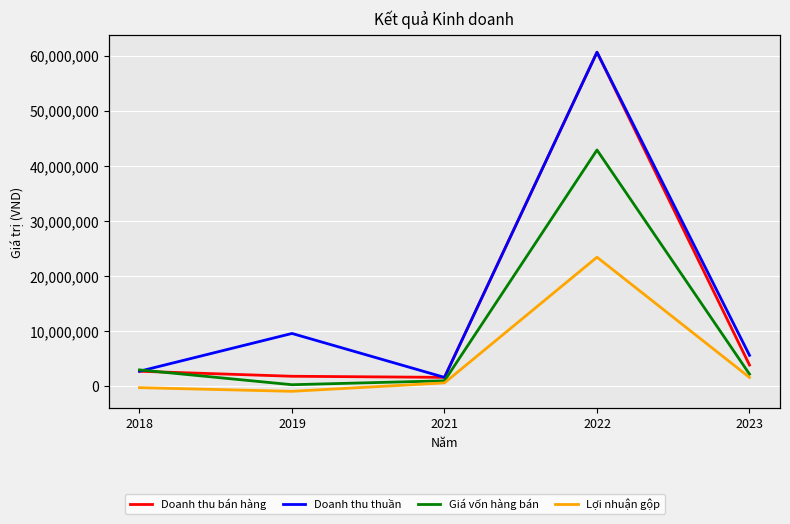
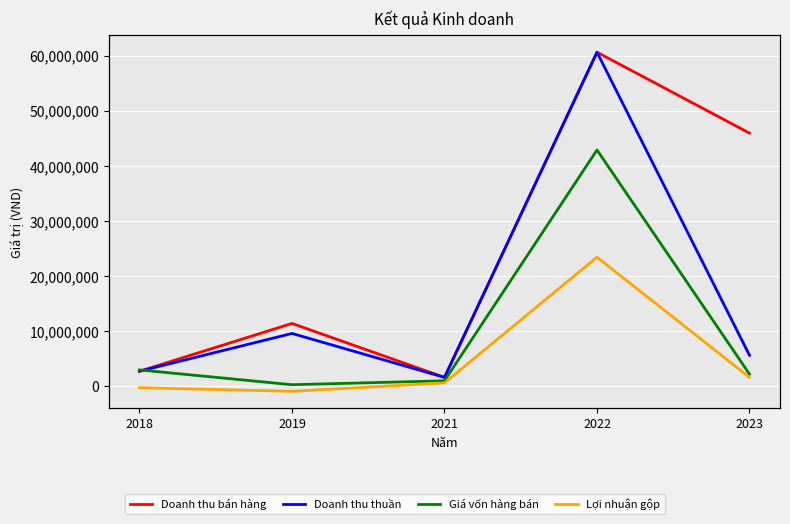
Doanh thu bán hàng, 2019: 2,000,000 -> 11,000,000
Doanh thu bán hàng, 2023: 4,000,000 -> 46,000,000
